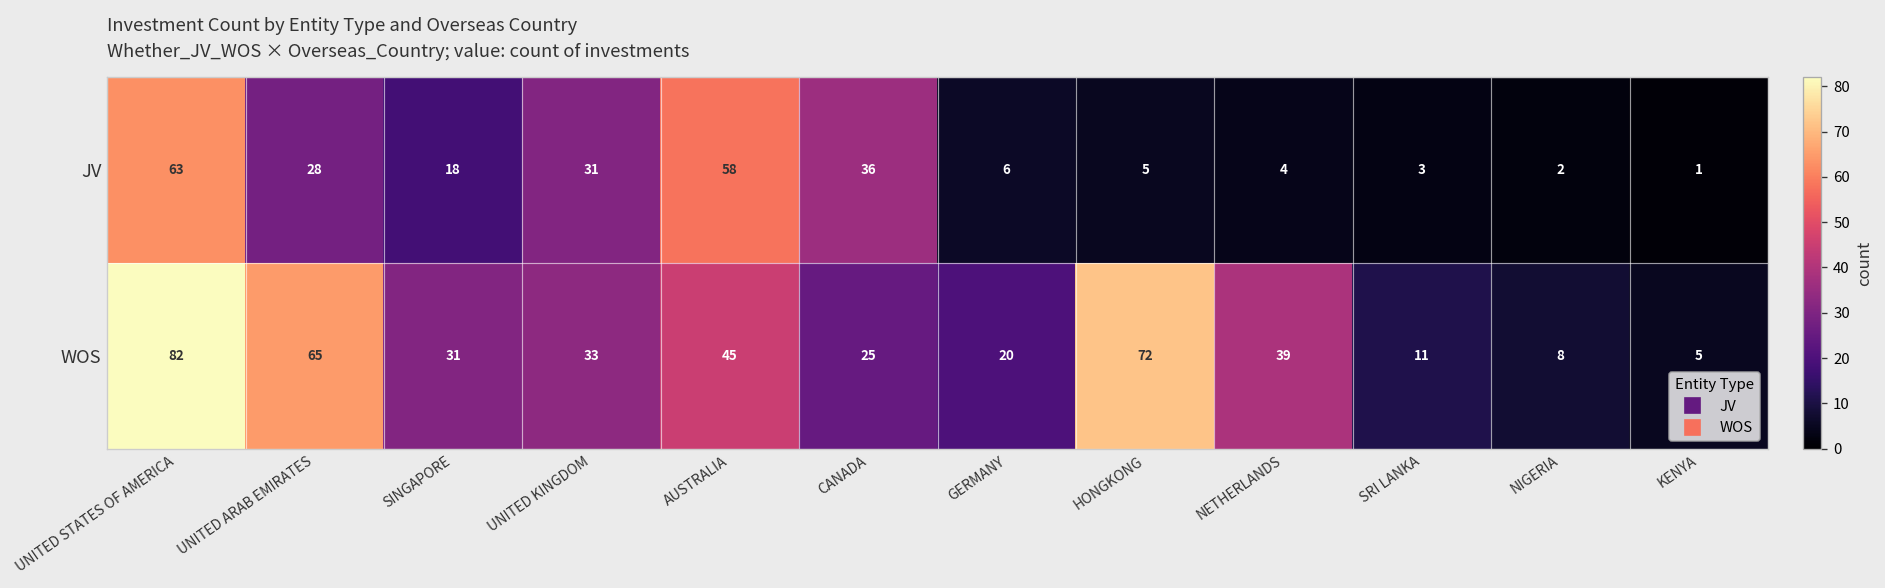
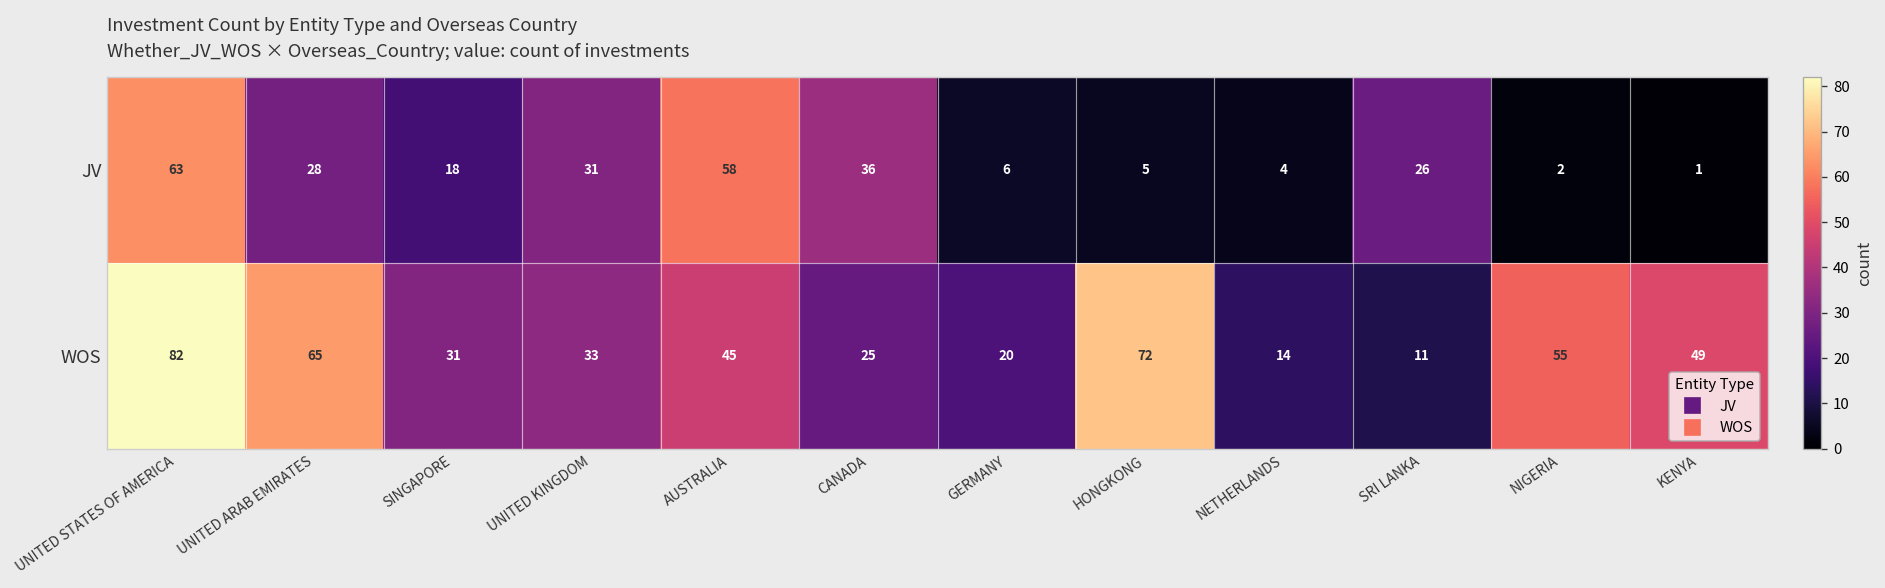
JV, SRI LANKA: 3 -> 26
WOS, NETHERLANDS: 39 -> 14
WOS, NIGERIA: 8 -> 55
WOS, KENYA: 5 -> 49
